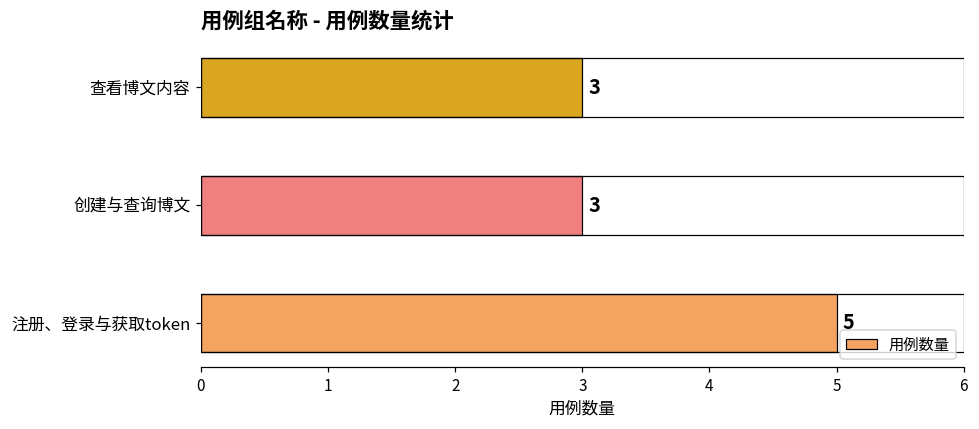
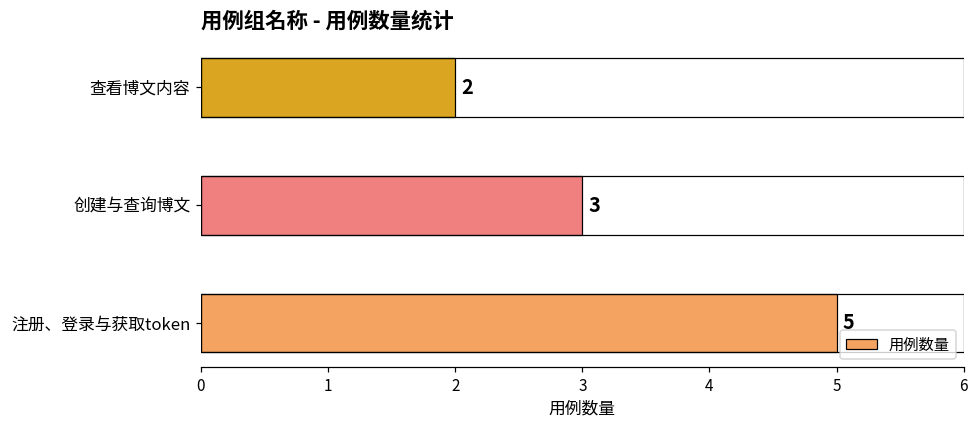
查看博文内容: 3 -> 2
